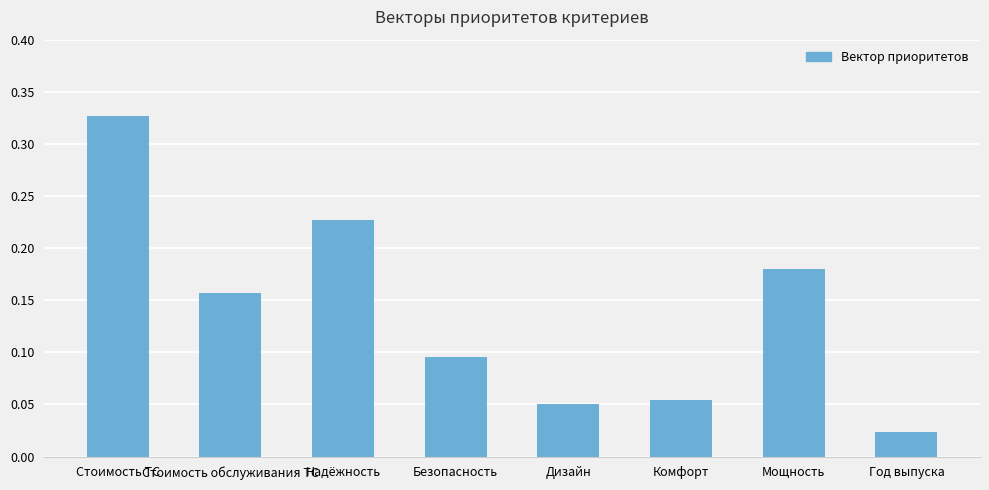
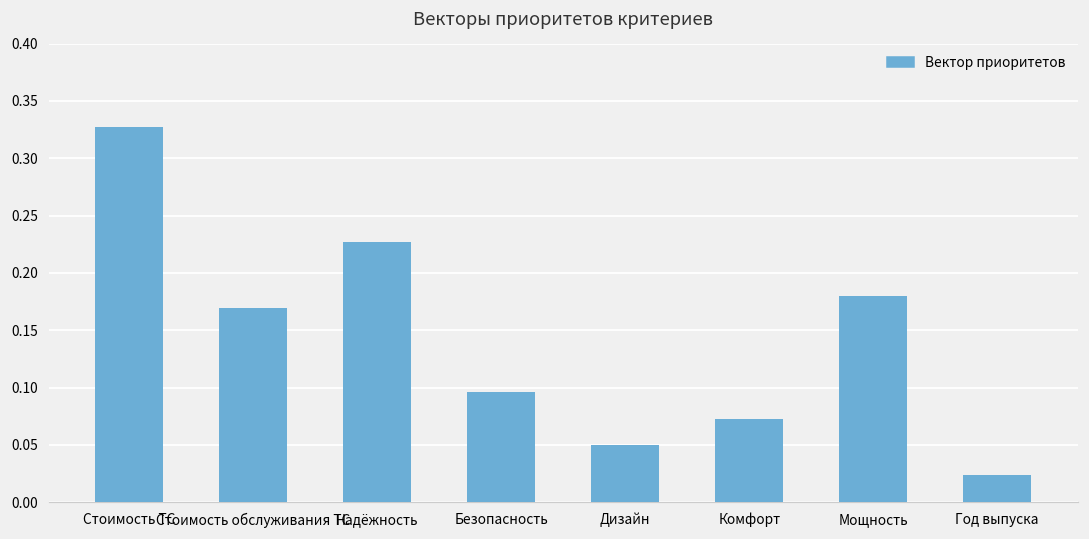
Стоимость обслуживания ТС: 0.157 -> 0.169
Комфорт: 0.054 -> 0.073
